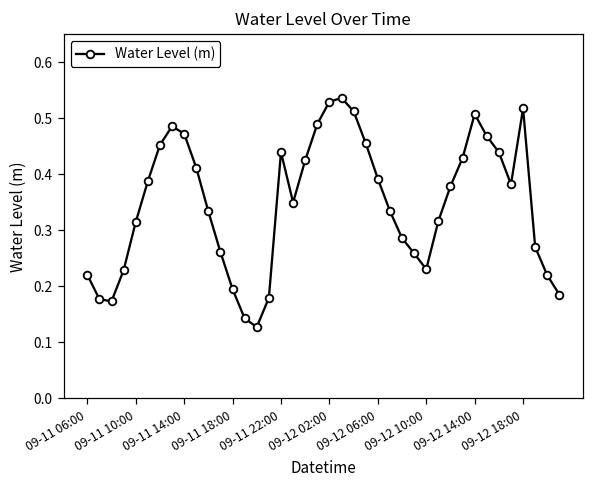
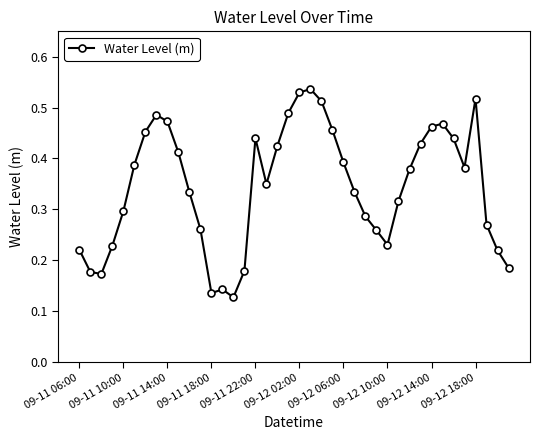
09-11 10:00: 0.31 -> 0.30
09-11 18:00: 0.19 -> 0.14
09-12 14:00: 0.51 -> 0.46
